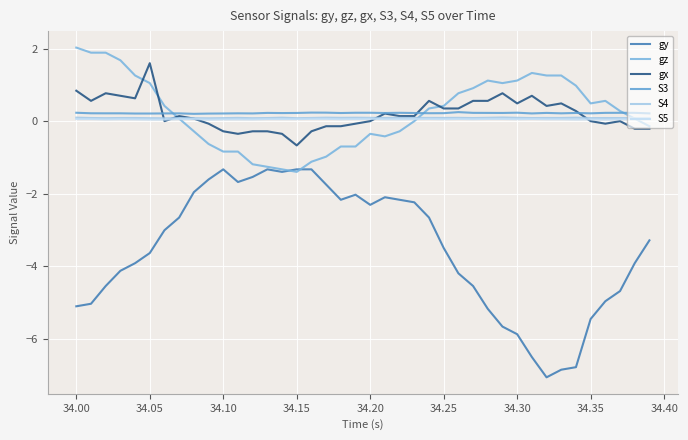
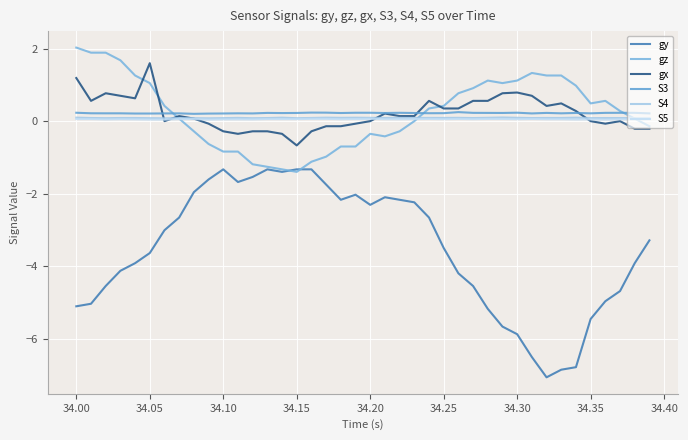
gx, 34.00: 0.8 -> 1.2
gx, 34.30: 0.5 -> 0.8
